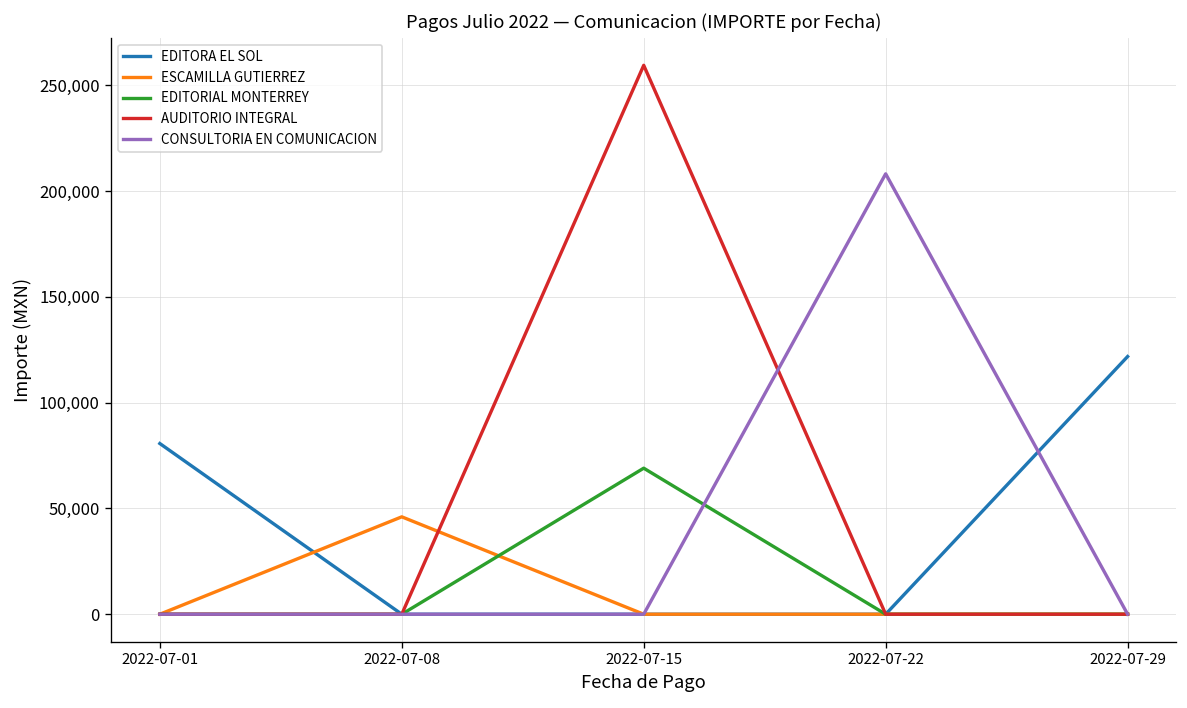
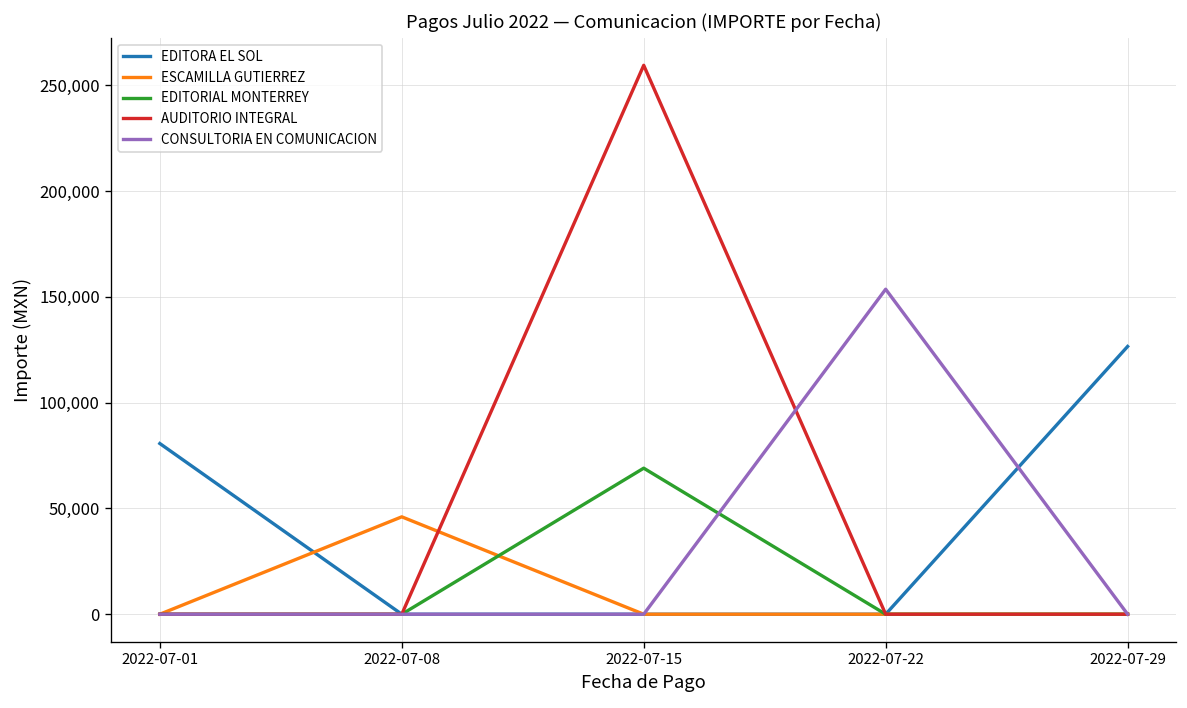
CONSULTORIA EN COMUNICACION, 2022-07-22: 208,000 -> 154,000
EDITORA EL SOL, 2022-07-29: 122,000 -> 127,000
